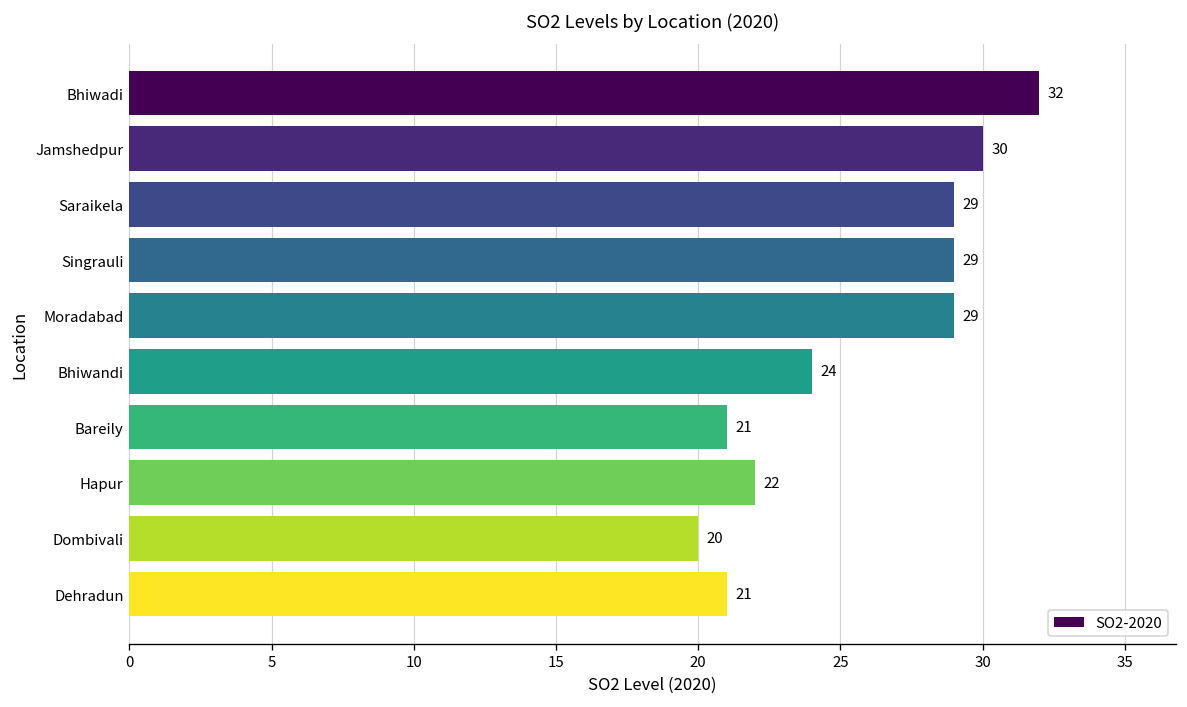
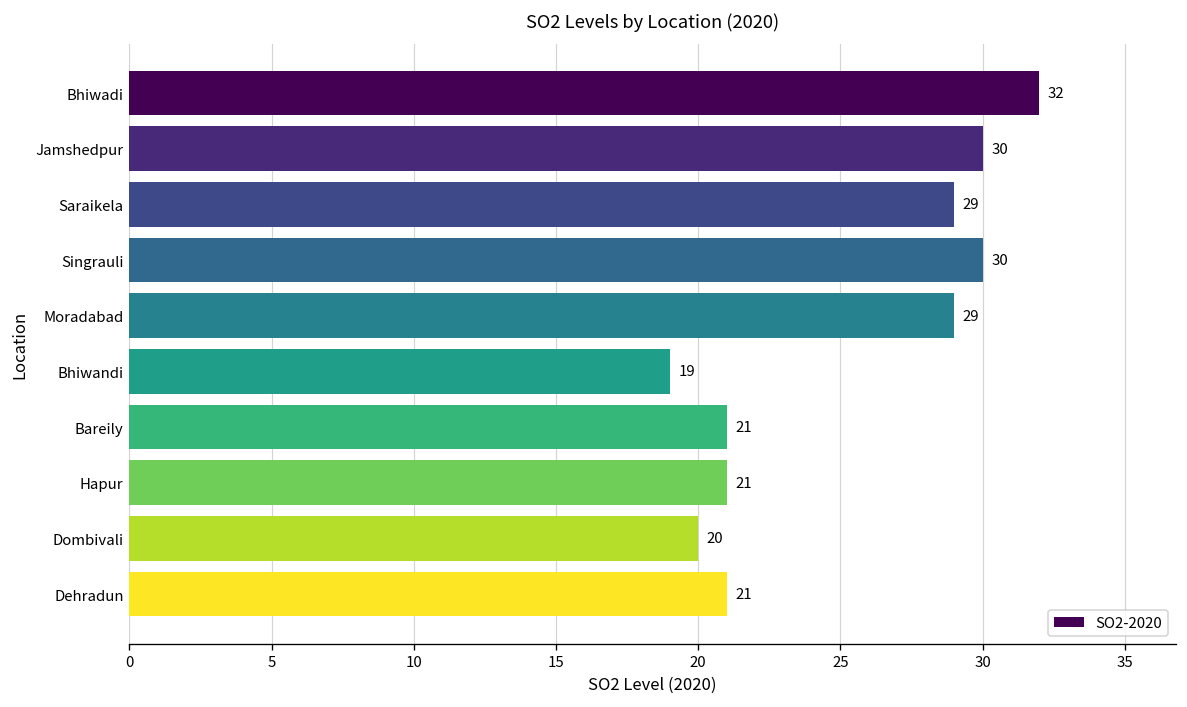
Singrauli: 29 -> 30
Bhiwandi: 24 -> 19
Hapur: 22 -> 21
